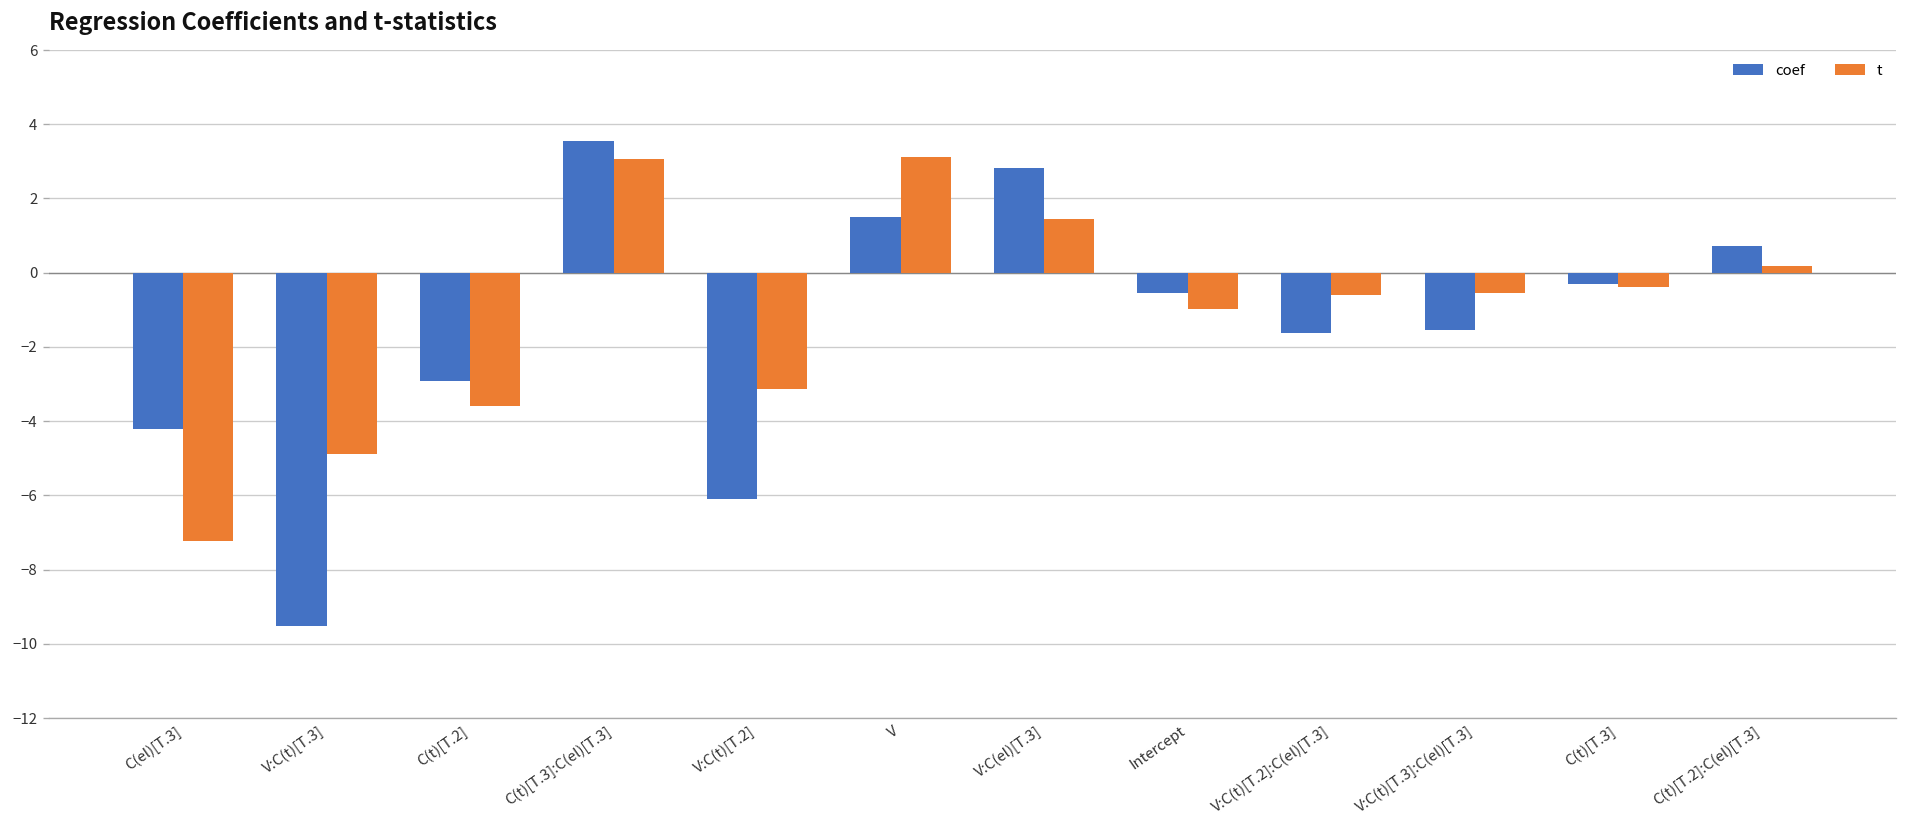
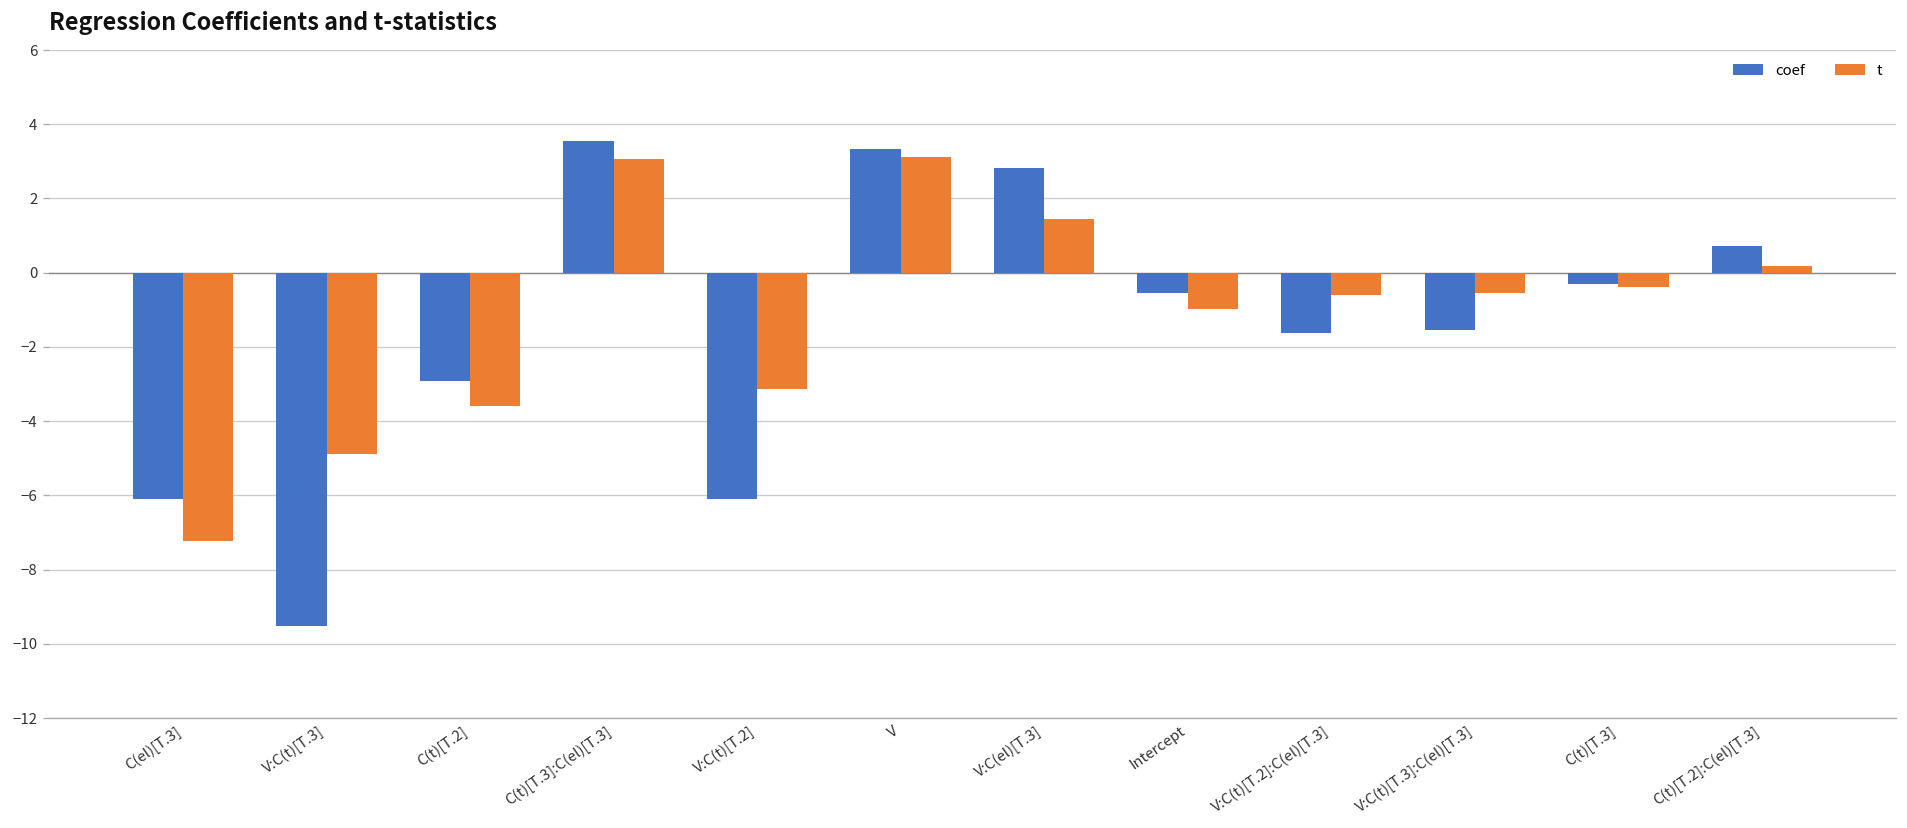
coef, C(el)[T.3]: -4.2 -> -6.1
coef, V: 1.5 -> 3.3
